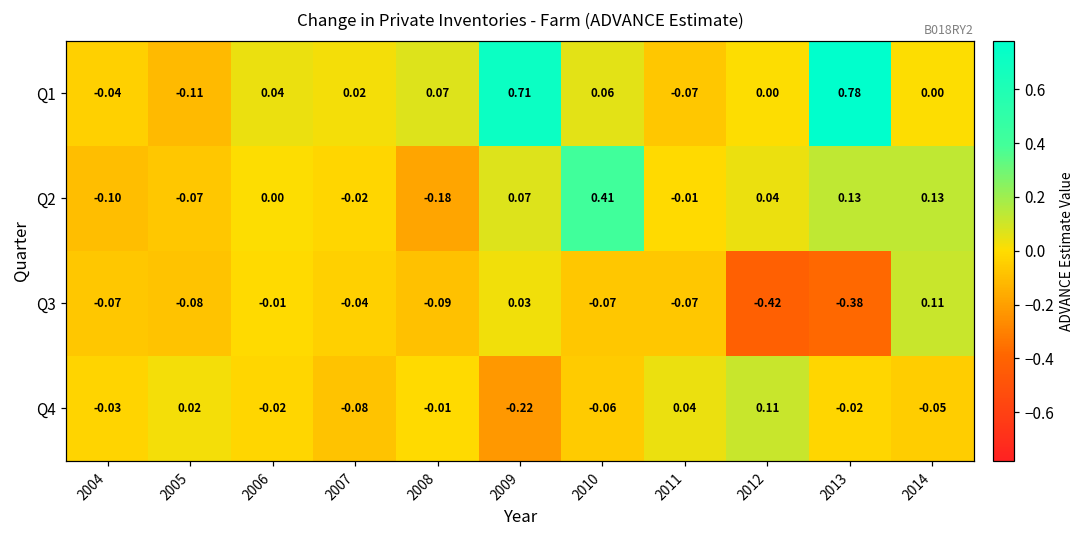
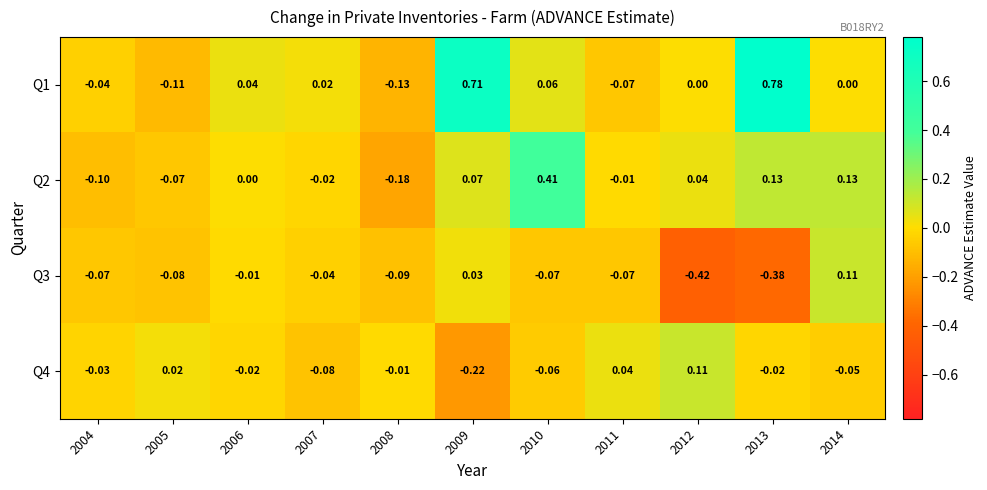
Q1, 2008: 0.07 -> -0.13
